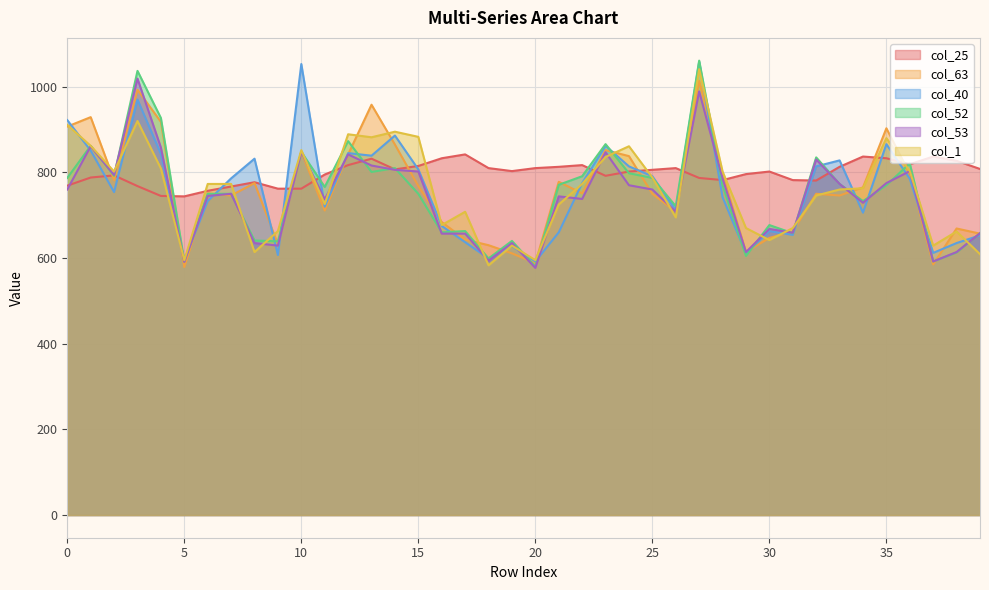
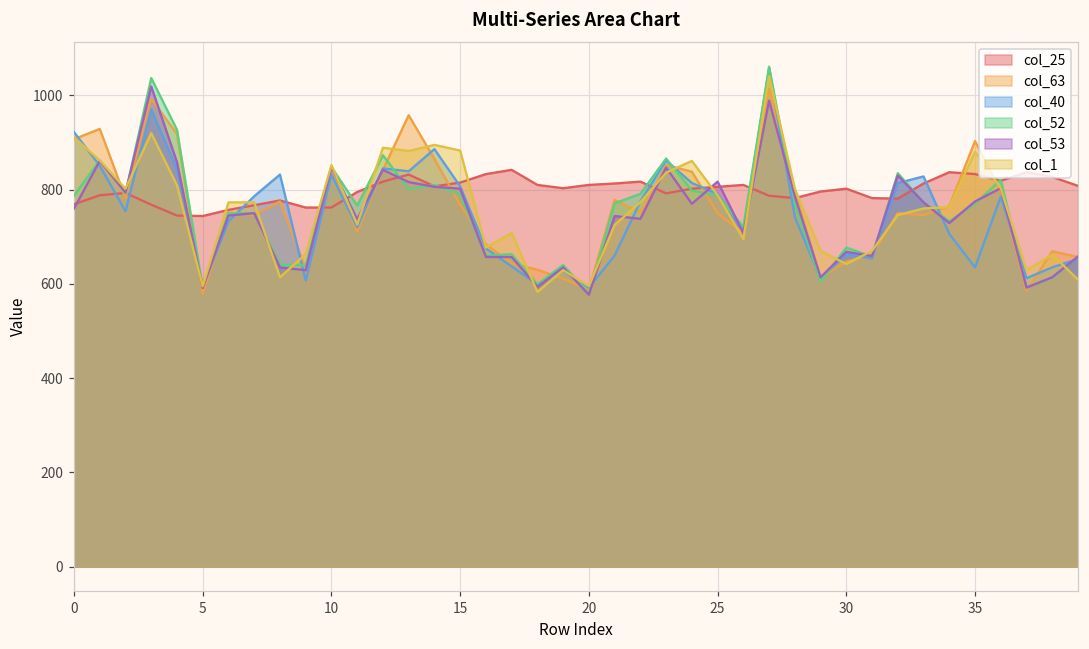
col_40, 10: 1050 -> 830
col_52, 15: 750 -> 790
col_53, 25: 760 -> 820
col_40, 35: 870 -> 640
